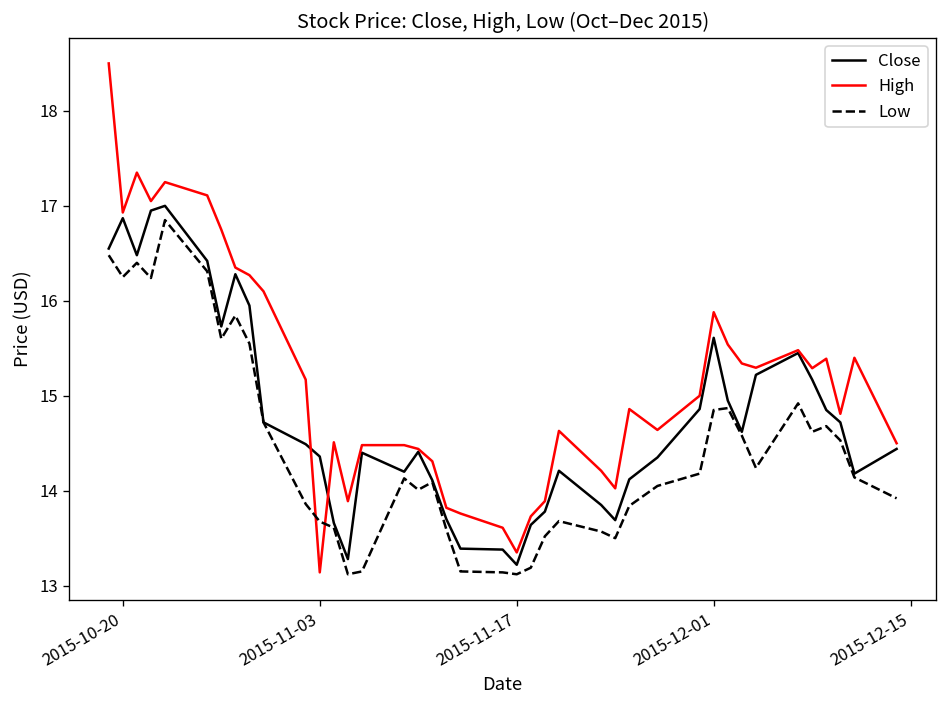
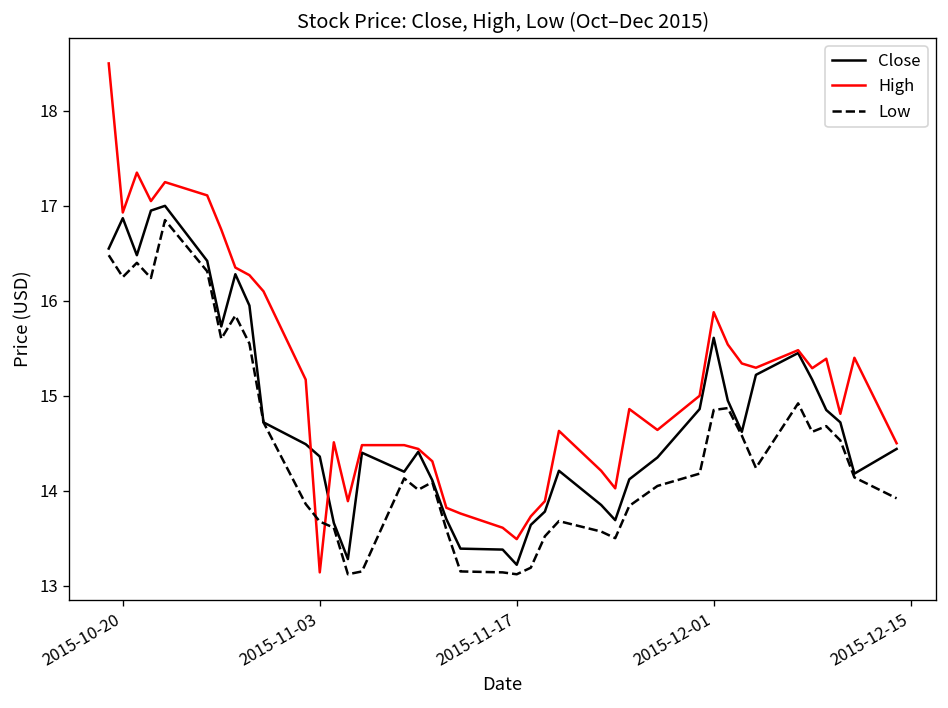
High, 2015-11-17: 13.4 -> 13.5
